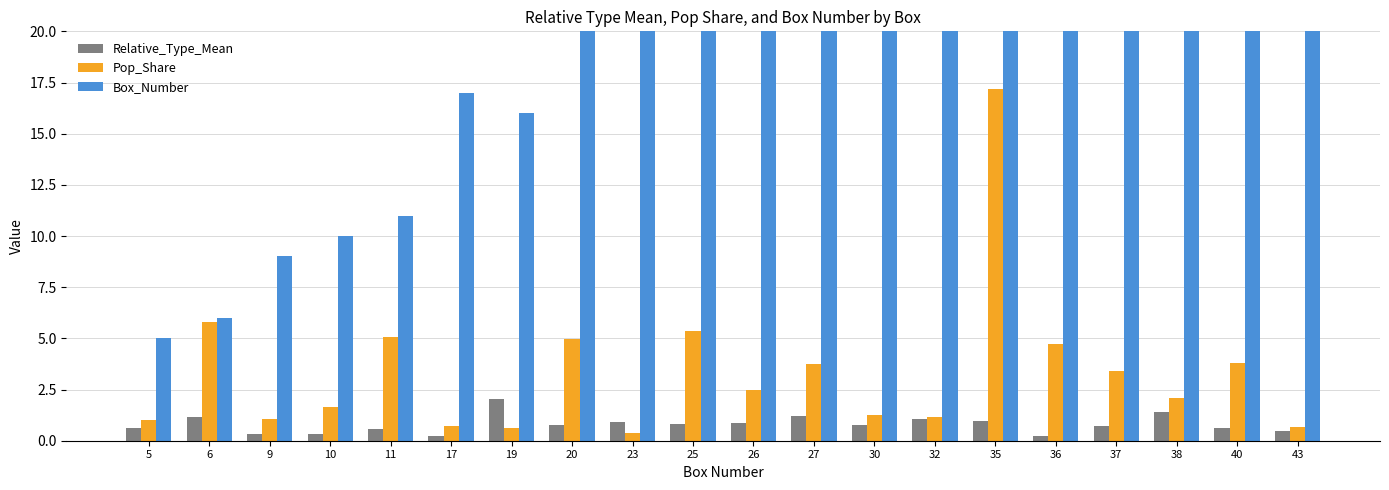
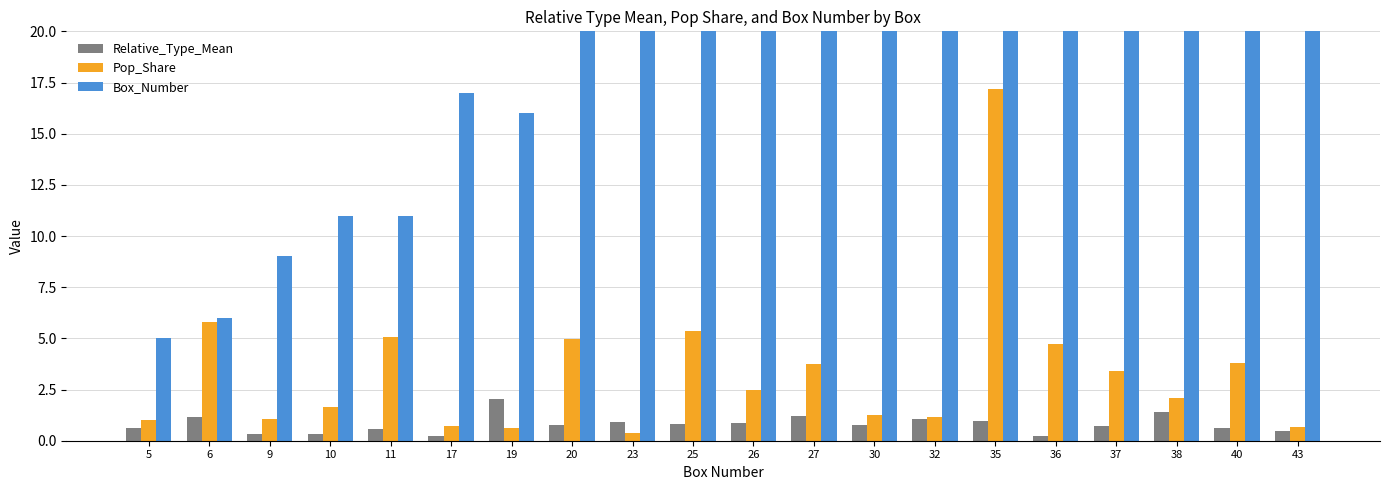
Box_Number, 10: 10 -> 11
